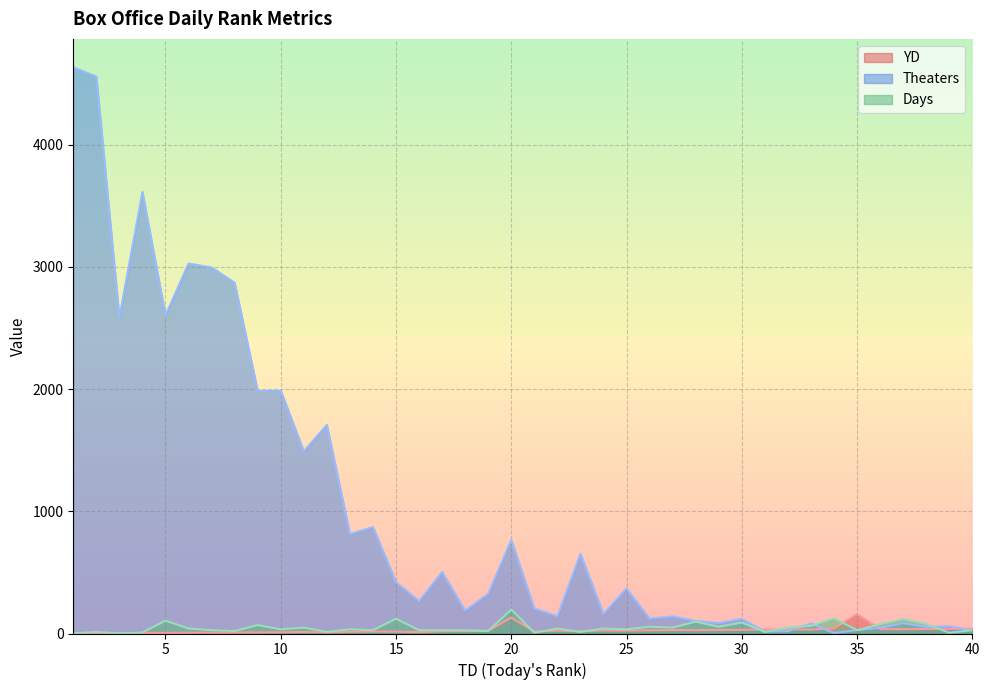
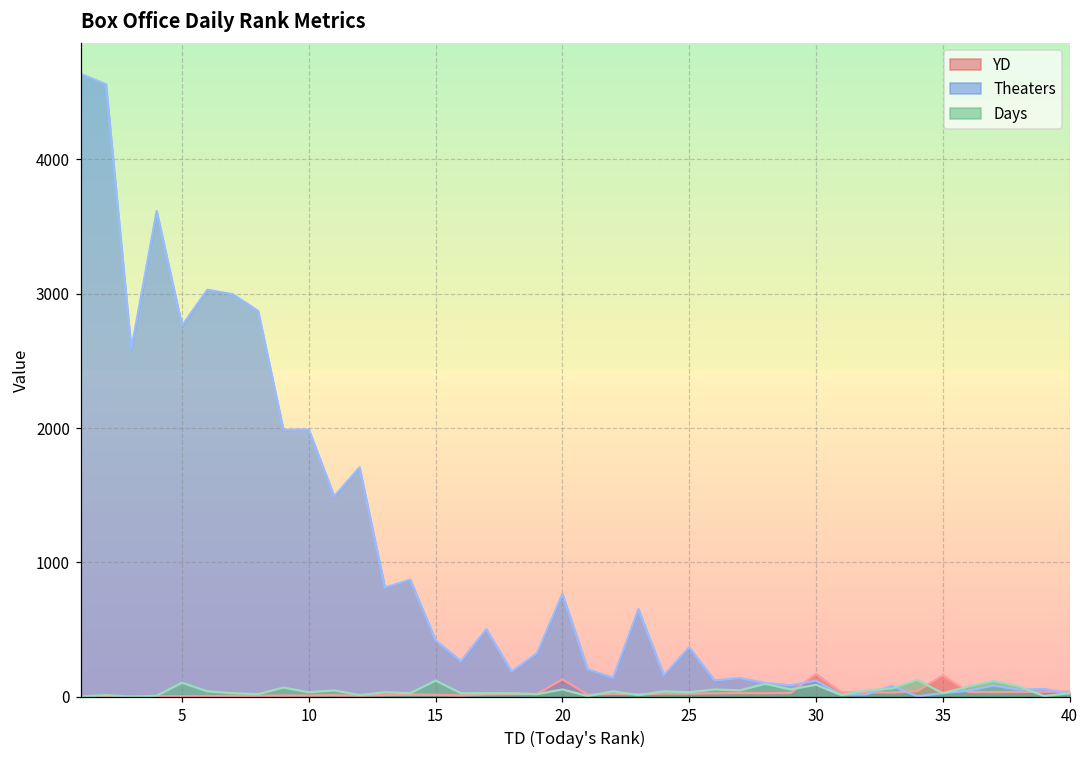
Theaters, 5: 2600 -> 2760
Days, 20: 200 -> 60
YD, 30: 30 -> 170
